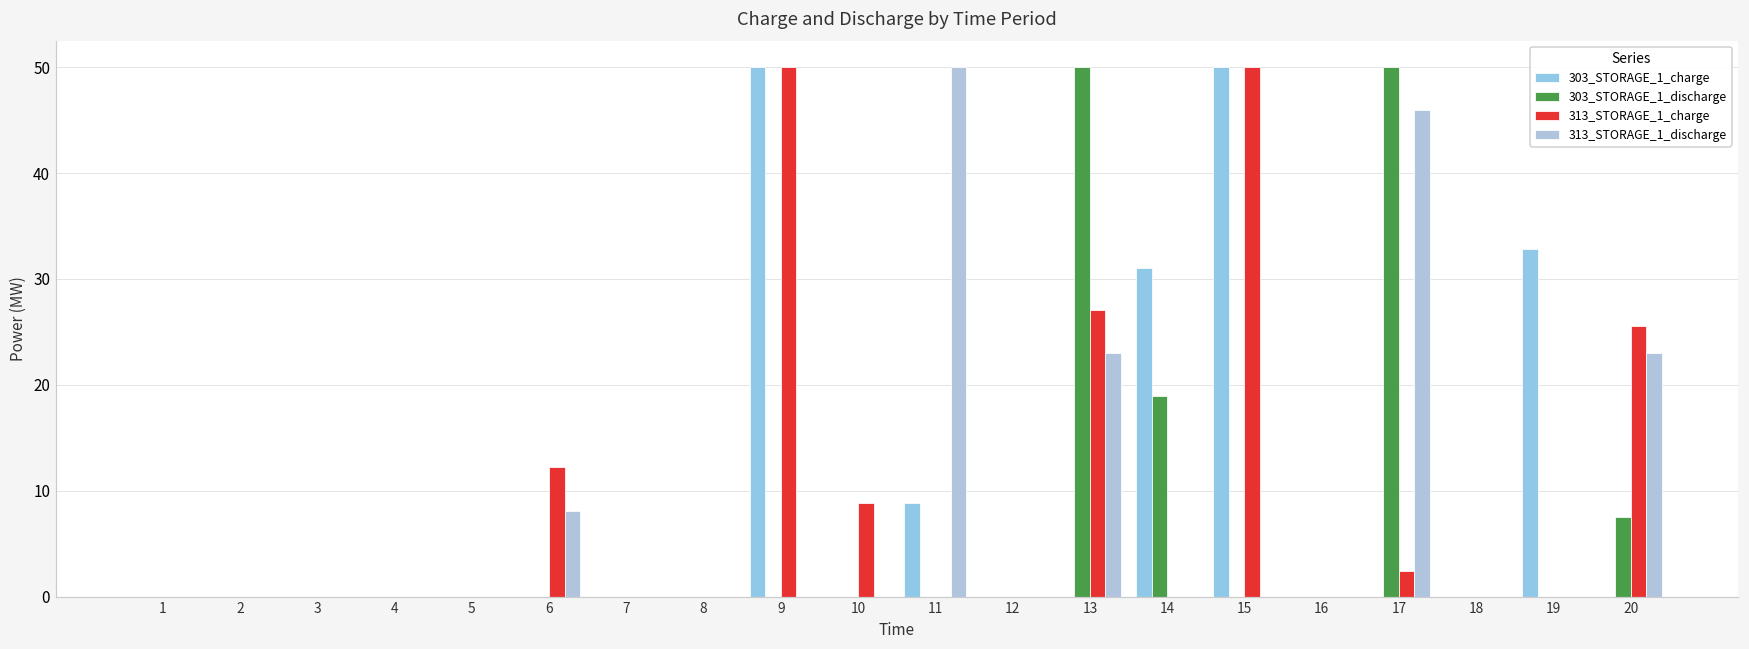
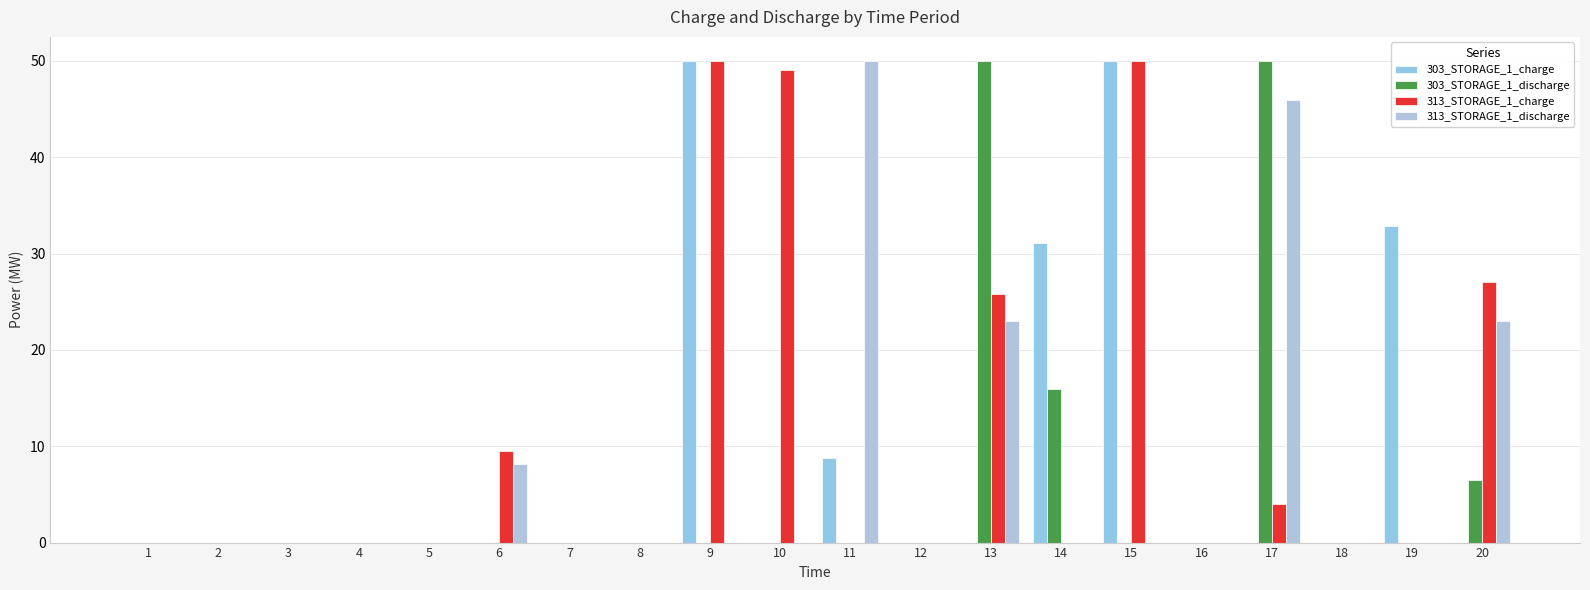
313_STORAGE_1_charge, 6: 12 -> 10
313_STORAGE_1_charge, 10: 9 -> 49
313_STORAGE_1_charge, 13: 27 -> 26
303_STORAGE_1_discharge, 14: 19 -> 16
313_STORAGE_1_charge, 17: 2 -> 4
303_STORAGE_1_discharge, 20: 8 -> 7
313_STORAGE_1_charge, 20: 26 -> 27
